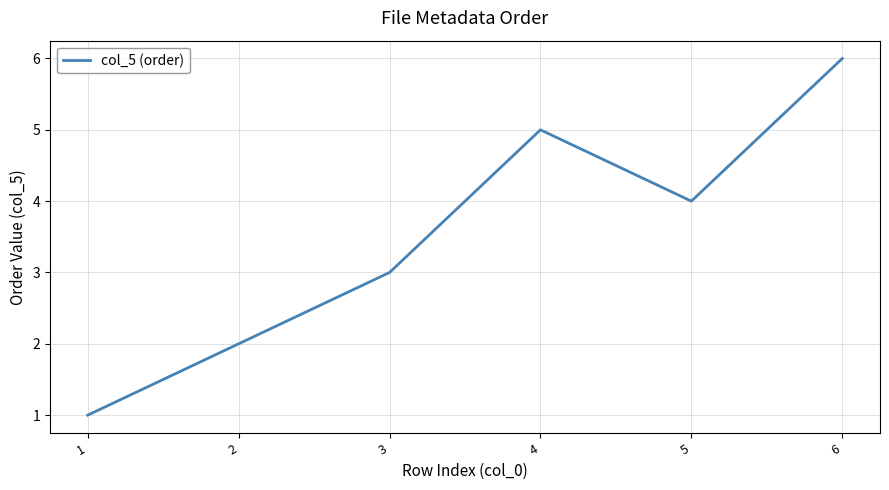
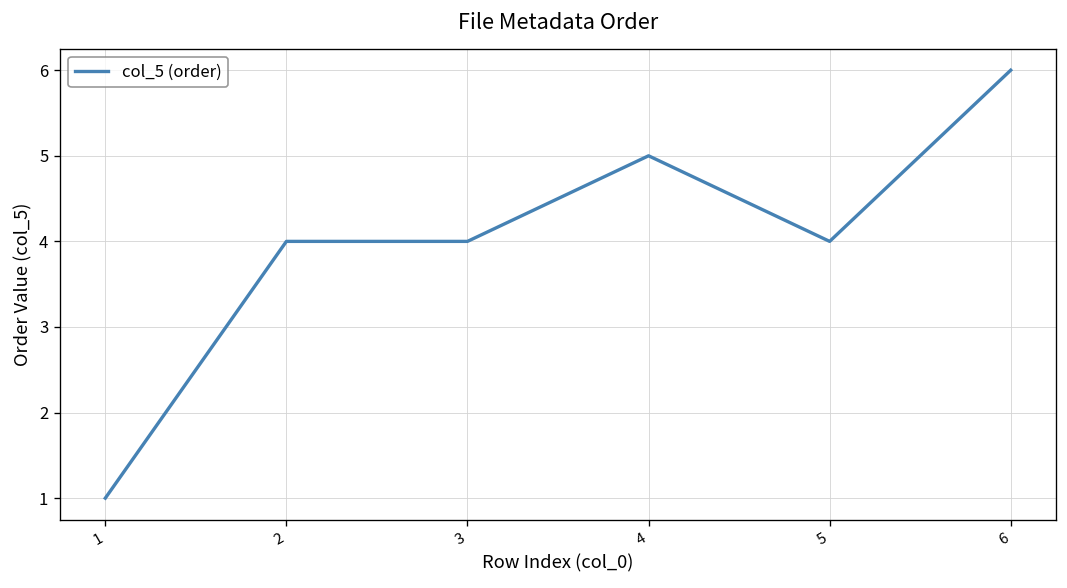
2: 2 -> 4
3: 3 -> 4
